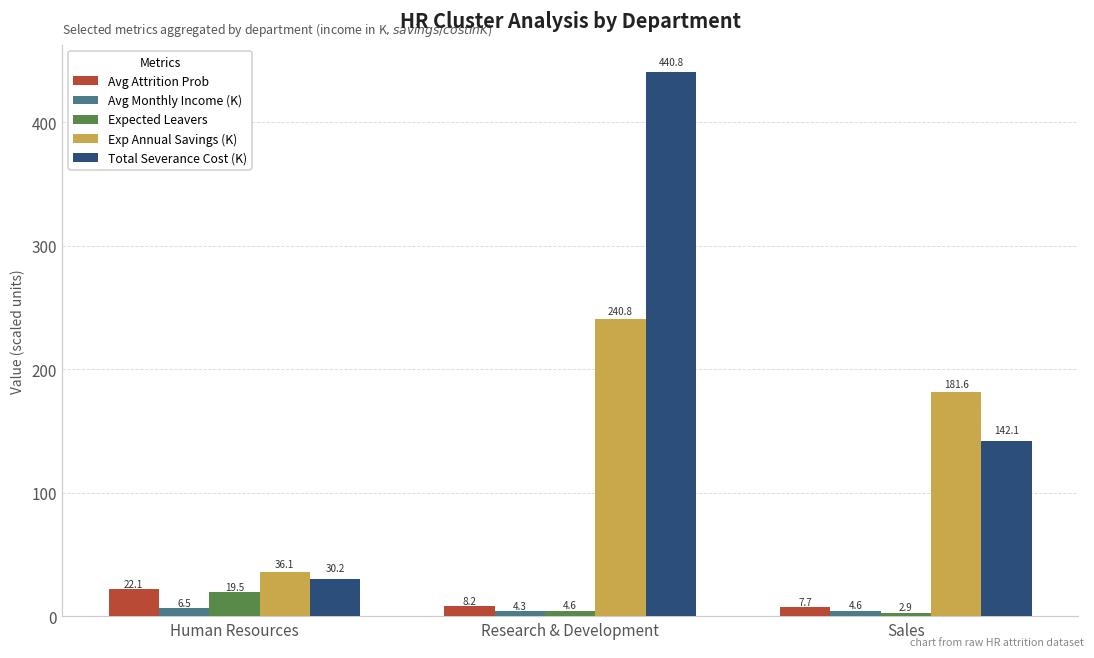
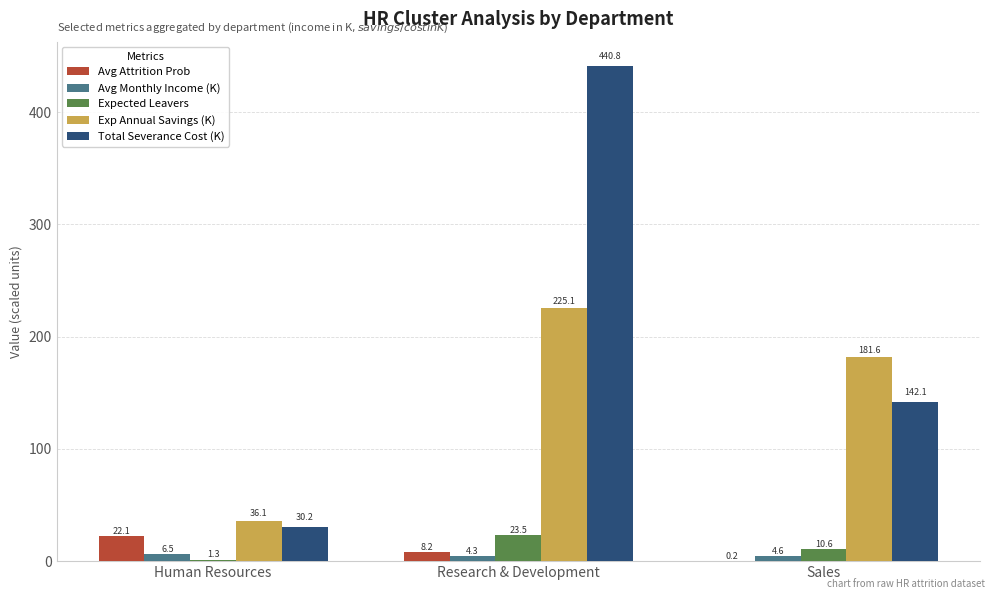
Expected Leavers, Human Resources: 19.5 -> 1.3
Expected Leavers, Research & Development: 4.6 -> 23.5
Exp Annual Savings (K), Research & Development: 240.8 -> 225.1
Avg Attrition Prob, Sales: 7.7 -> 0.2
Expected Leavers, Sales: 2.9 -> 10.6
